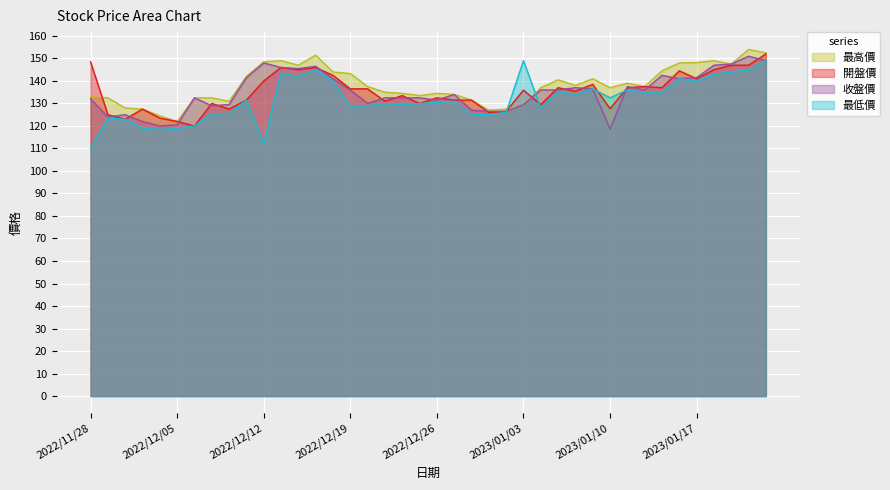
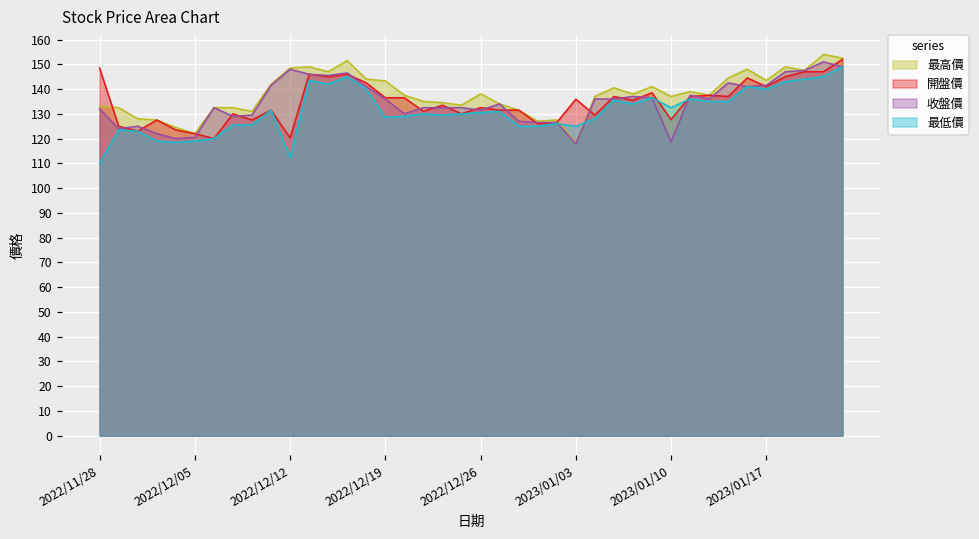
開盤價, 2022/12/12: 140 -> 120
最高價, 2022/12/26: 135 -> 138
最高價, 2023/01/03: 130 -> 118
收盤價, 2023/01/03: 130 -> 118
最低價, 2023/01/03: 149 -> 125
最高價, 2023/01/17: 148 -> 144
